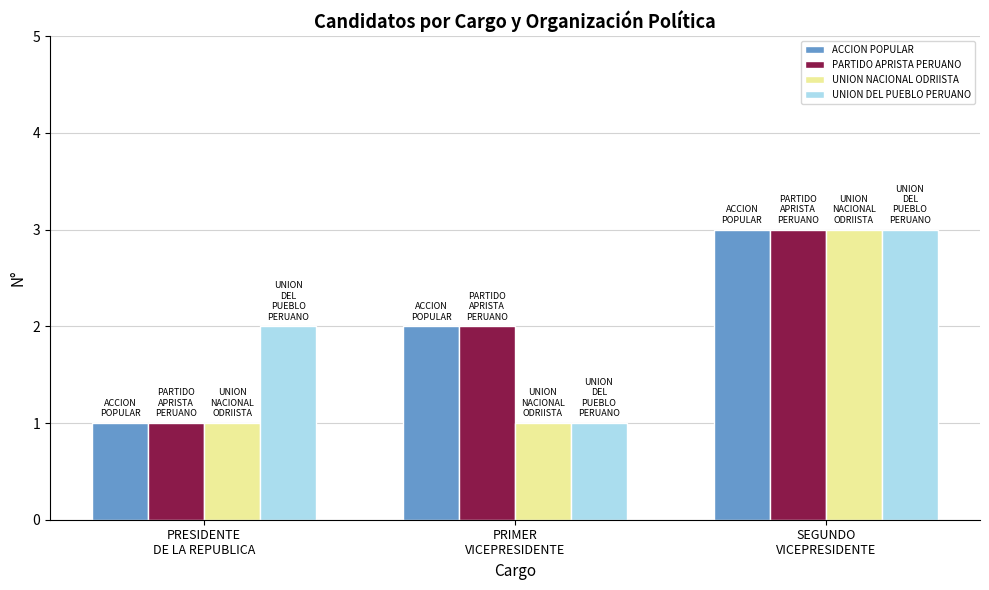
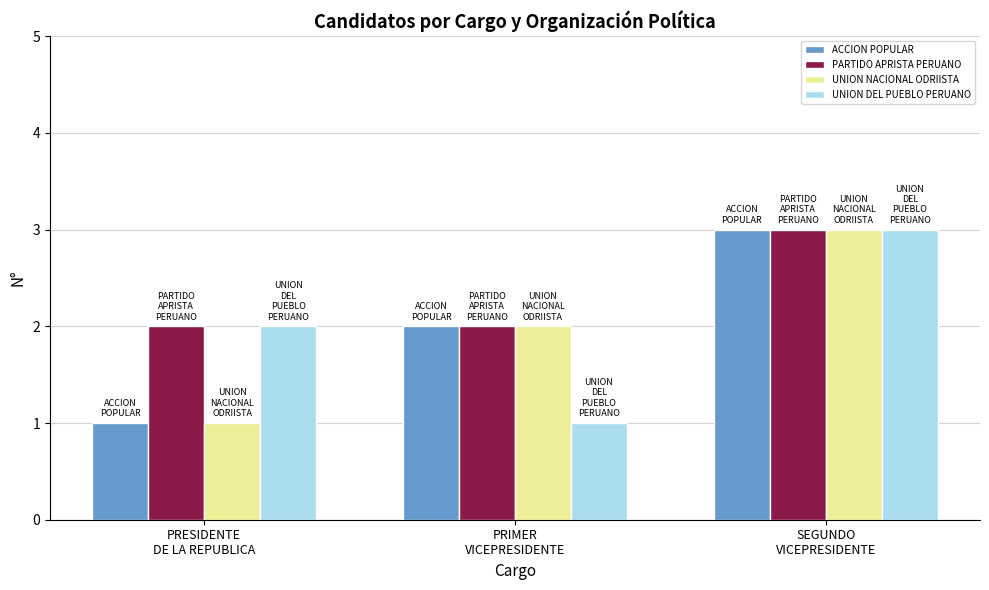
PARTIDO APRISTA PERUANO, PRESIDENTE DE LA REPUBLICA: 1 -> 2
UNION NACIONAL ODRIISTA, PRIMER VICEPRESIDENTE: 1 -> 2
